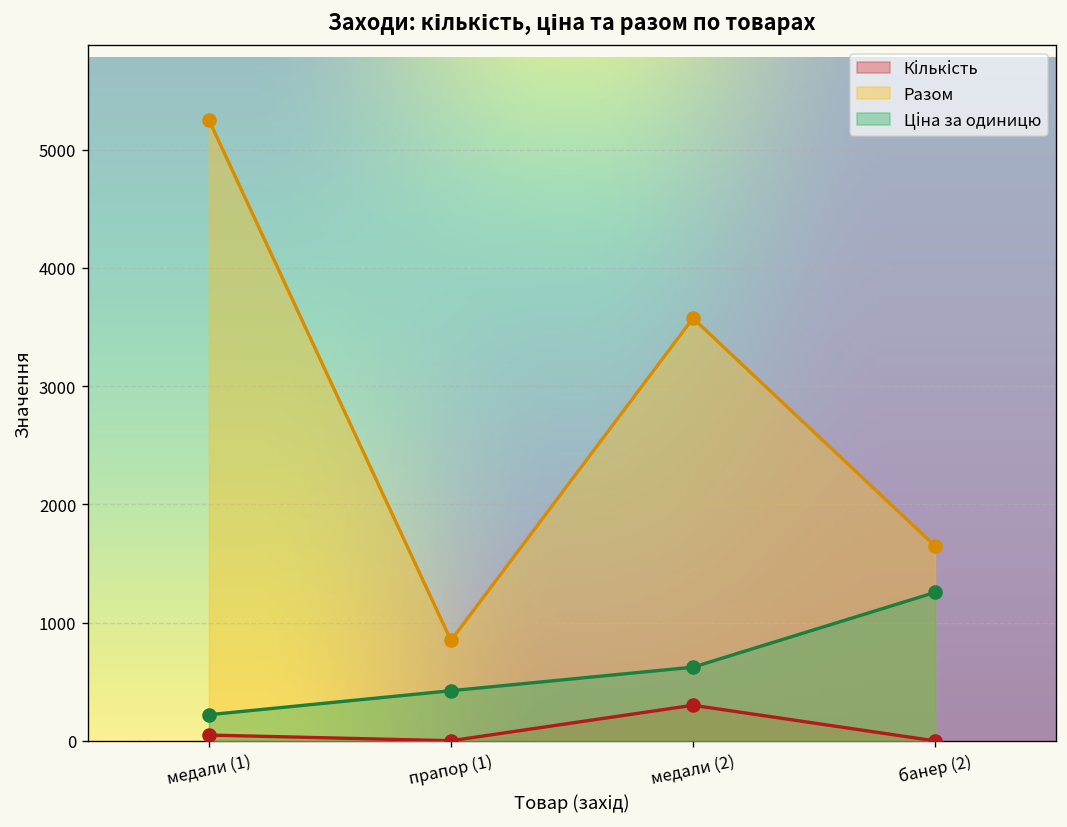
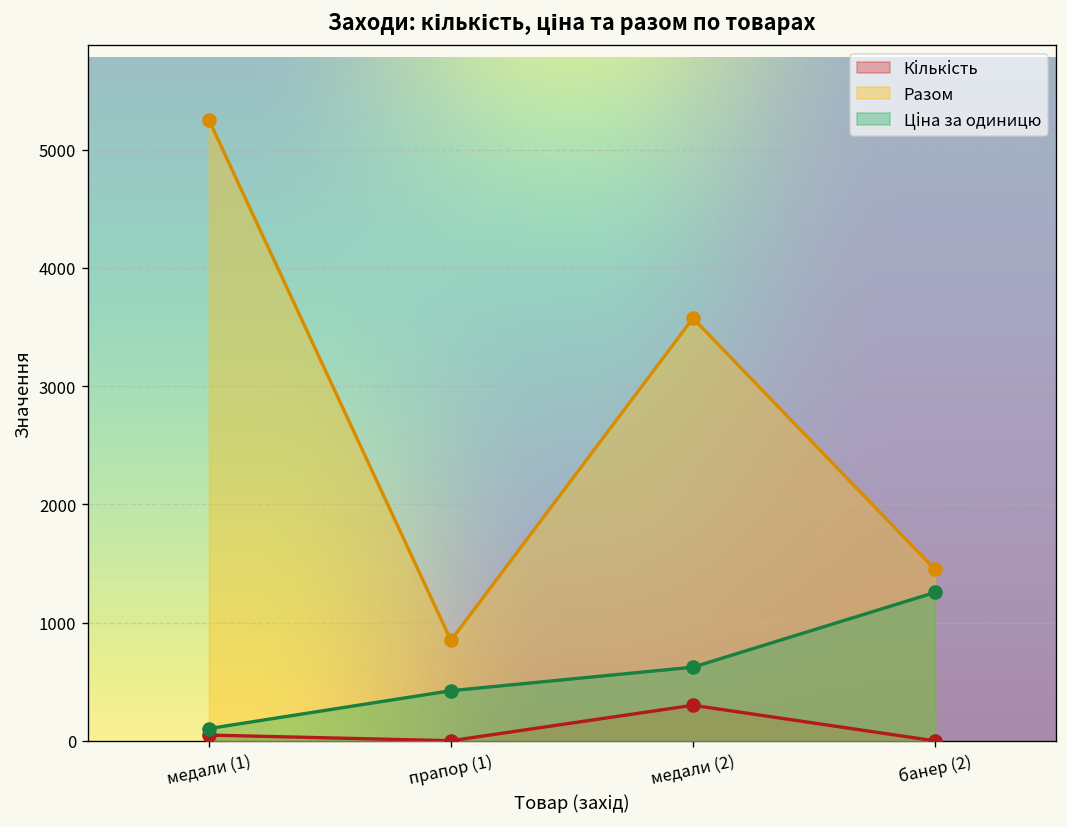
Ціна за одиницю, медали (1): 200 -> 100
Разом, банер (2): 1600 -> 1500
